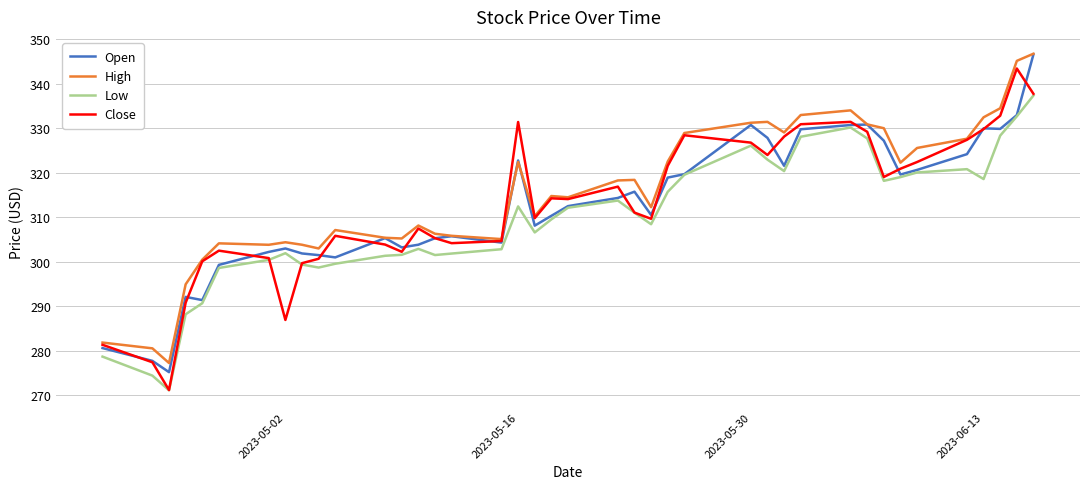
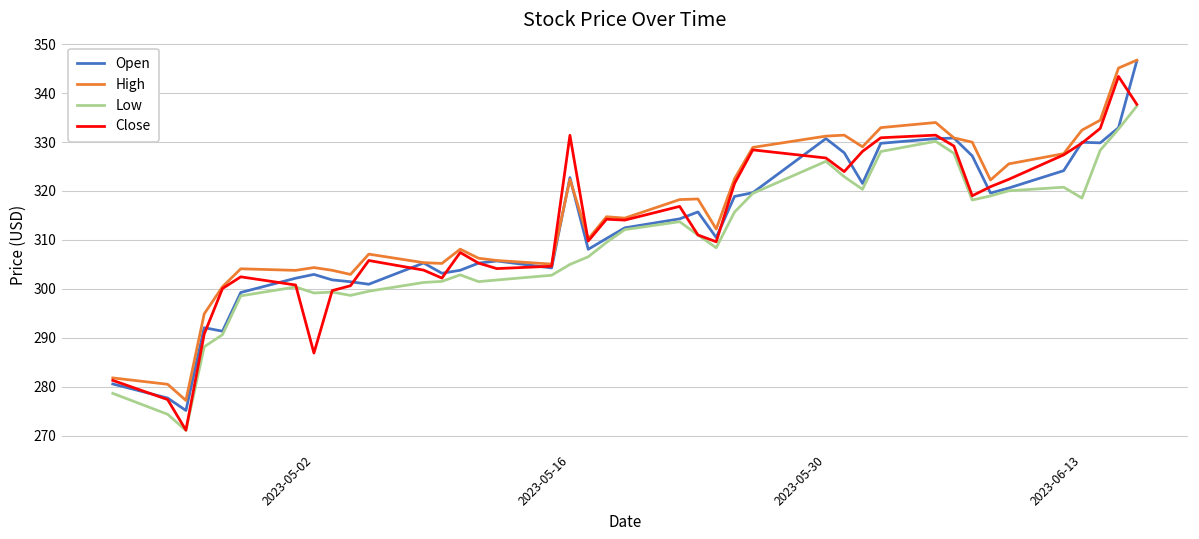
Low, 2023-05-02: 302 -> 299
Low, 2023-05-16: 312 -> 305
